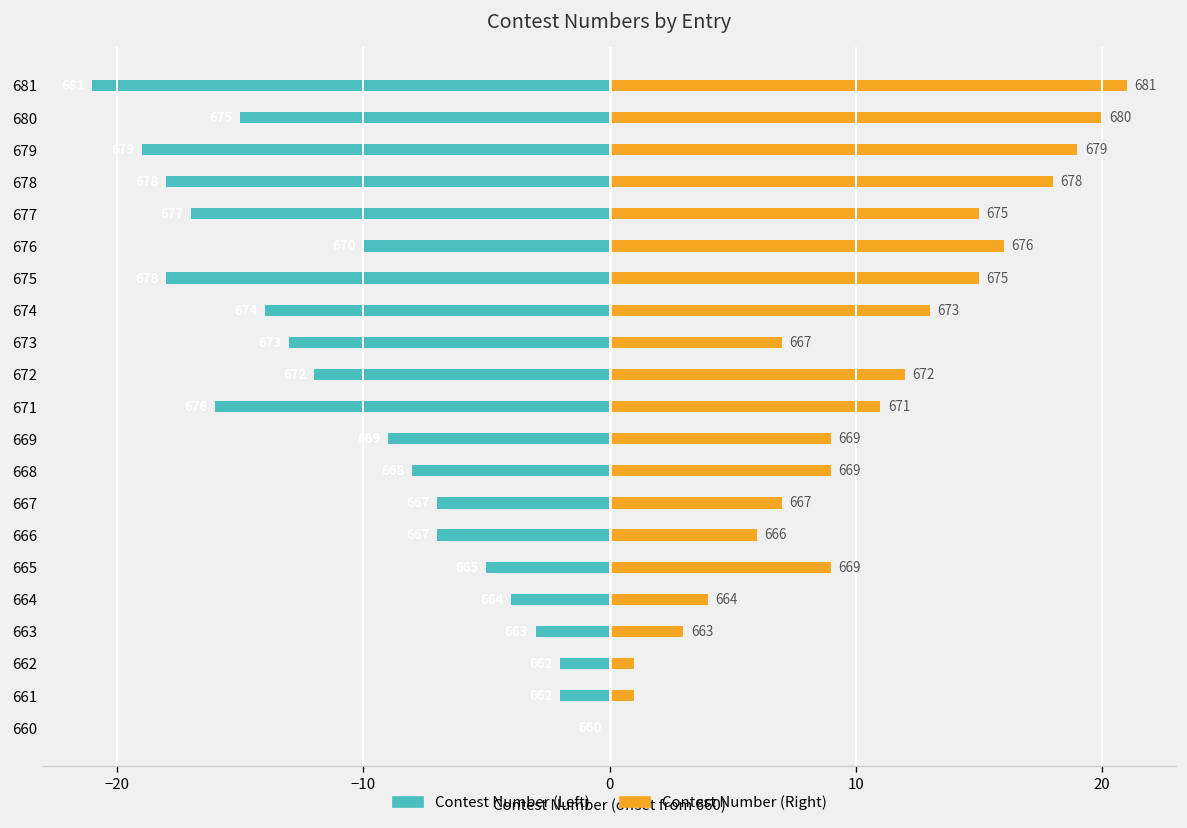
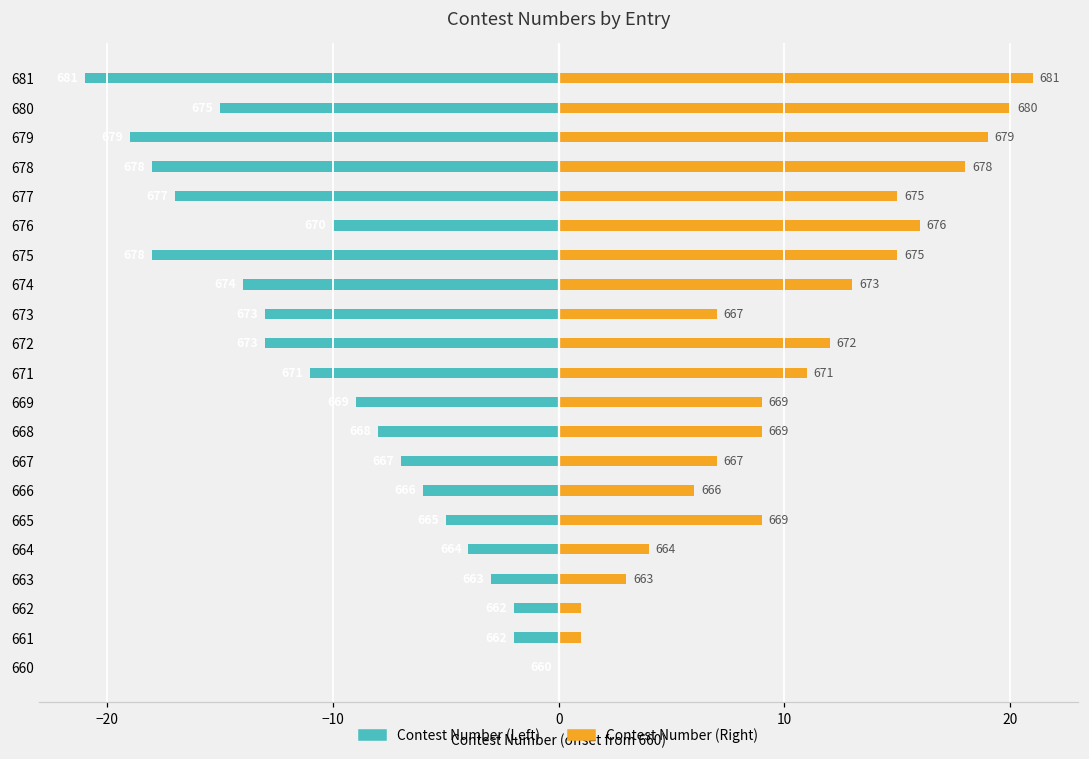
Contest Number (Left), 672: -12.0 -> -13.0
Contest Number (Left), 671: -16.0 -> -11.0
Contest Number (Left), 666: -7.0 -> -6.0
